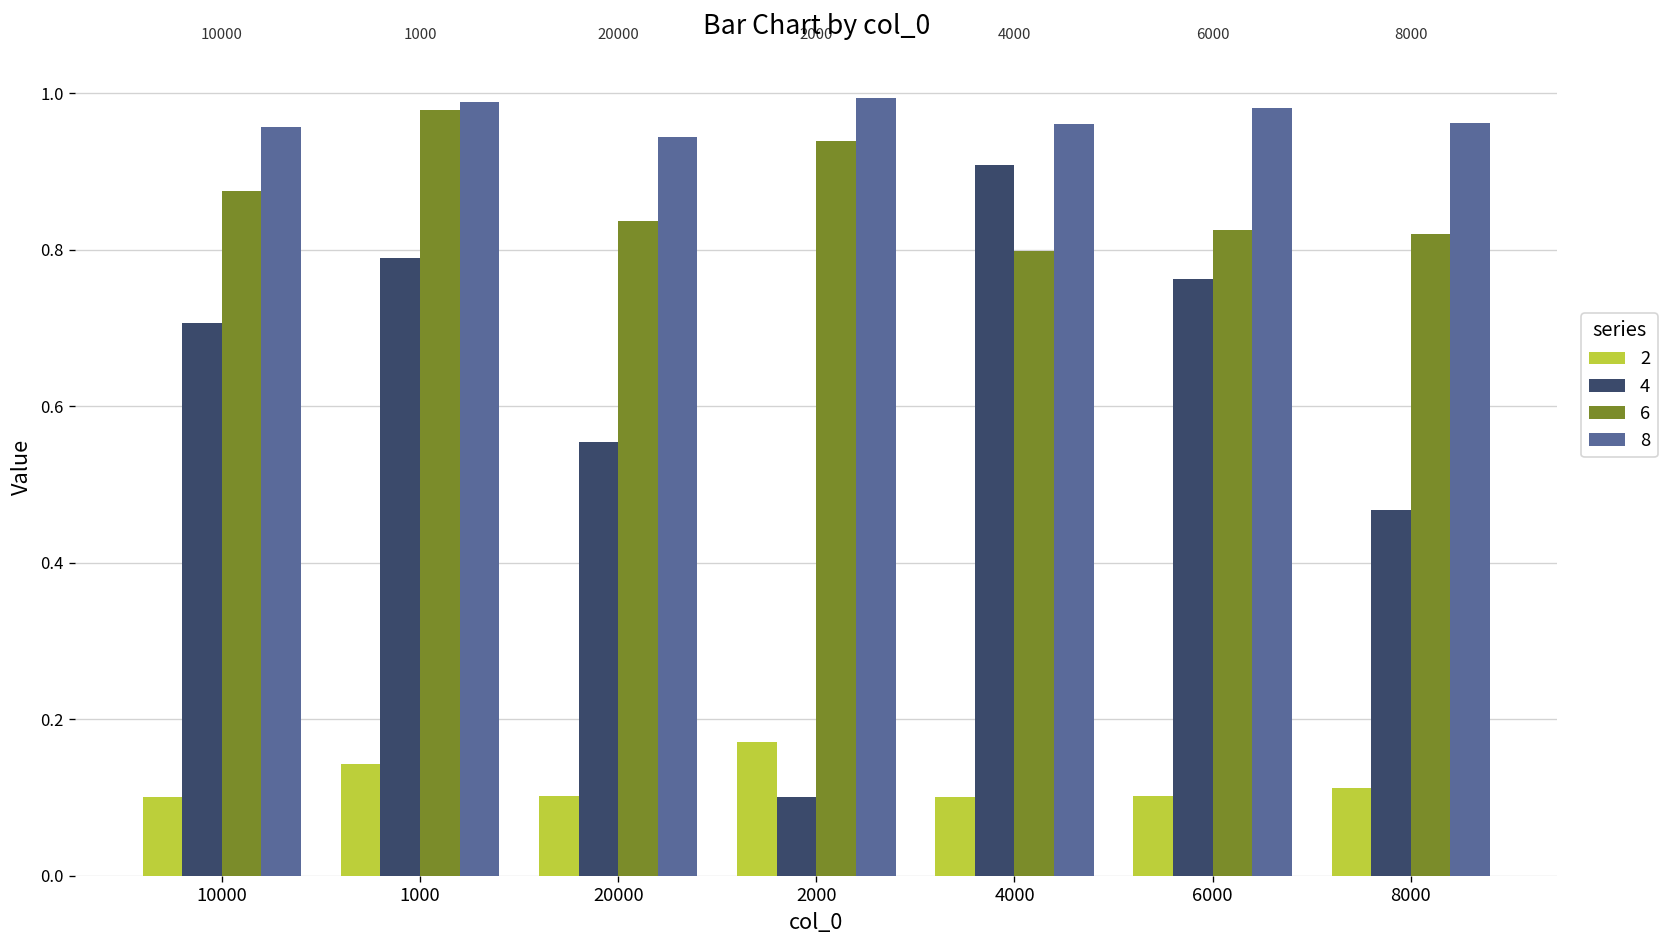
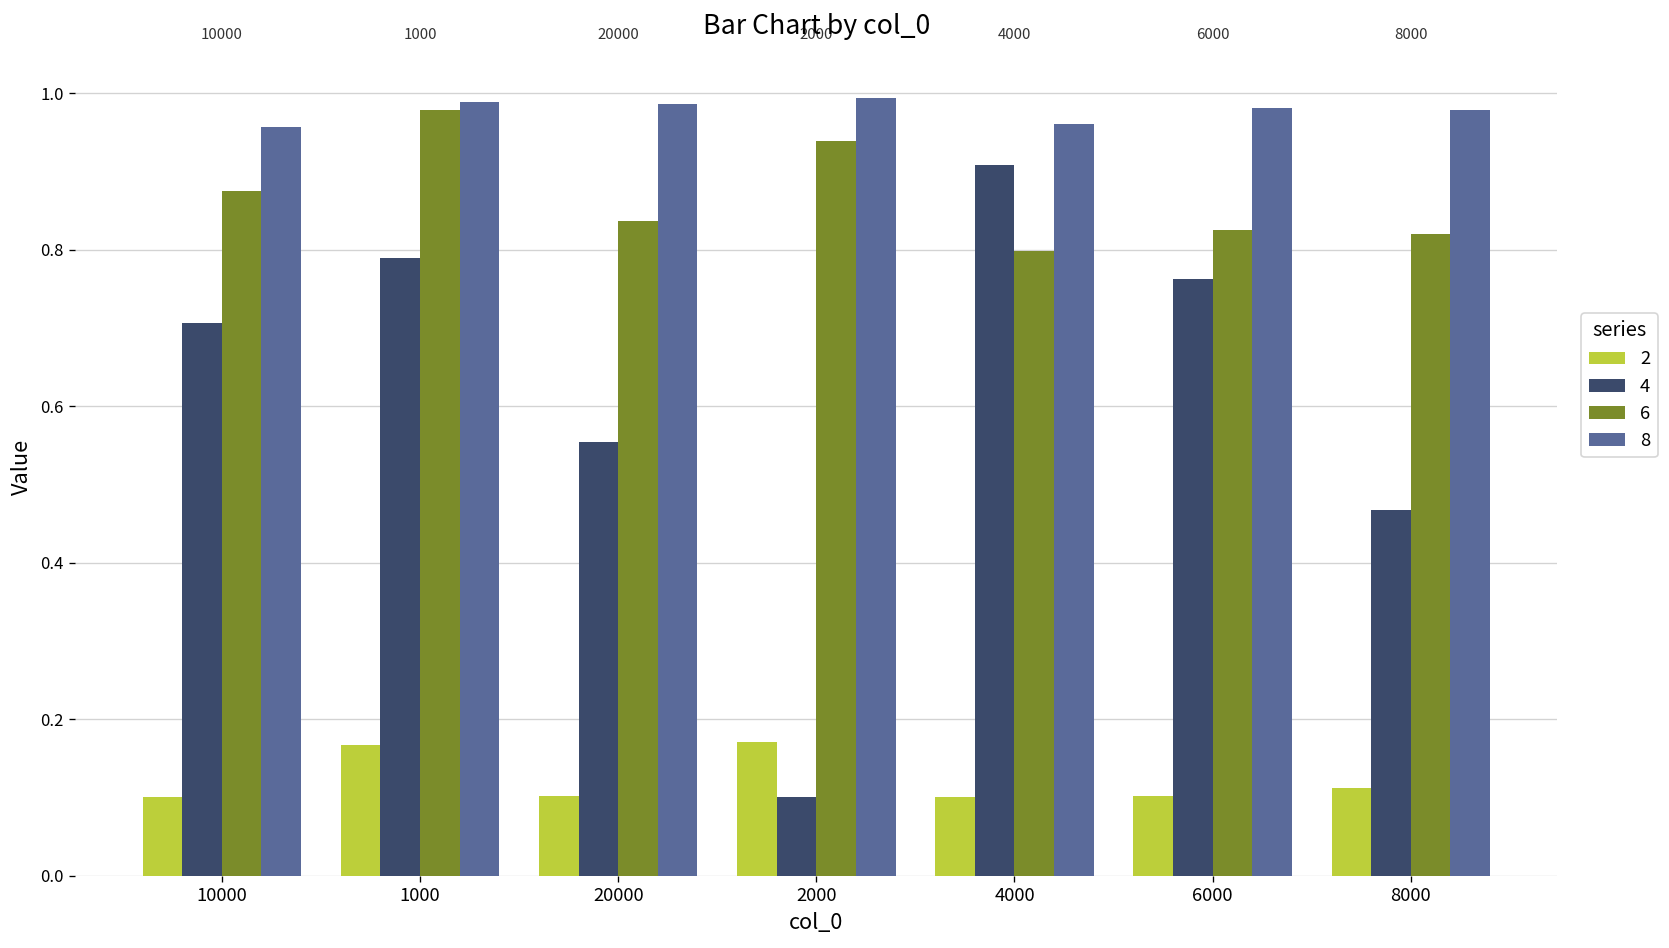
2, 1000: 0.14 -> 0.17
8, 20000: 0.94 -> 0.99
8, 8000: 0.96 -> 0.98
